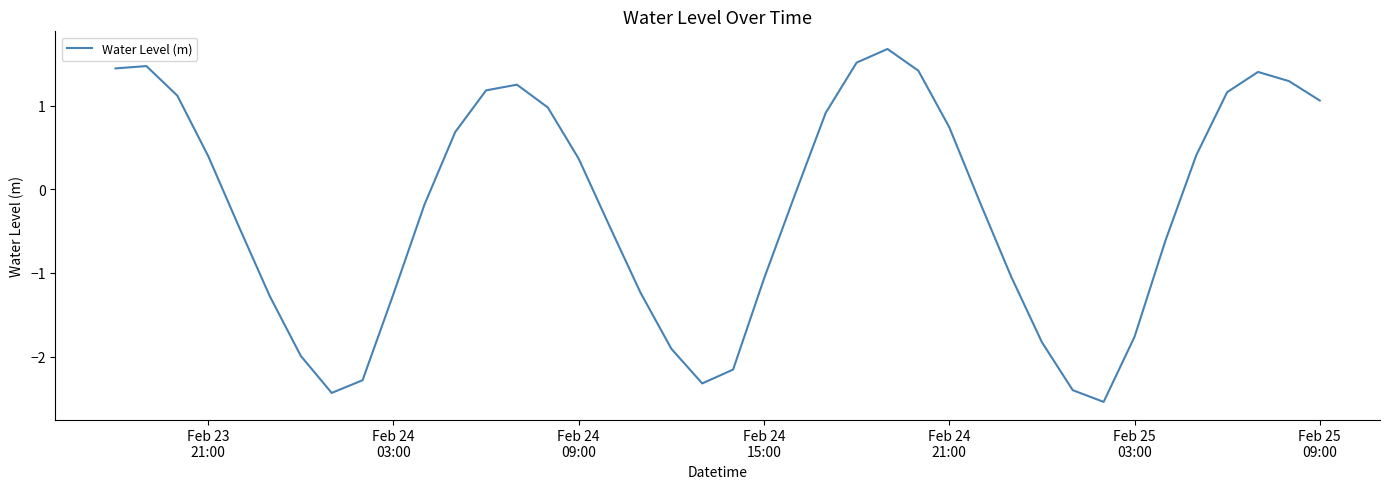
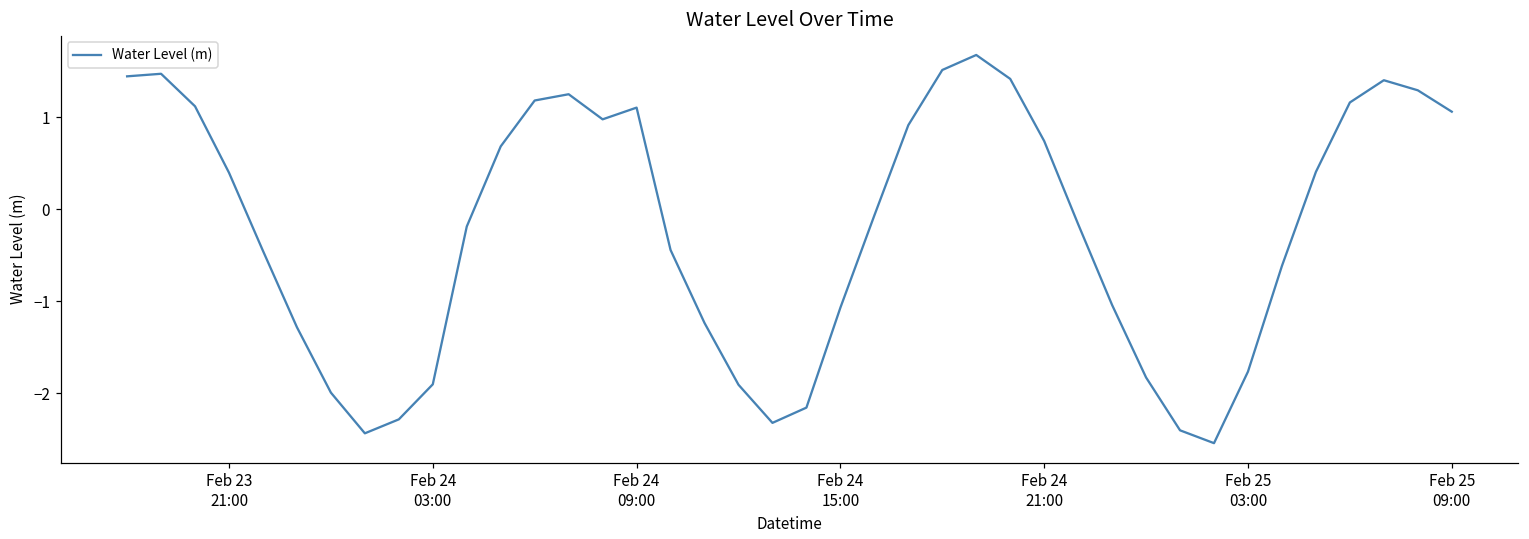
Feb 24 03:00: -1.3 -> -1.9
Feb 24 09:00: 0.4 -> 1.1
